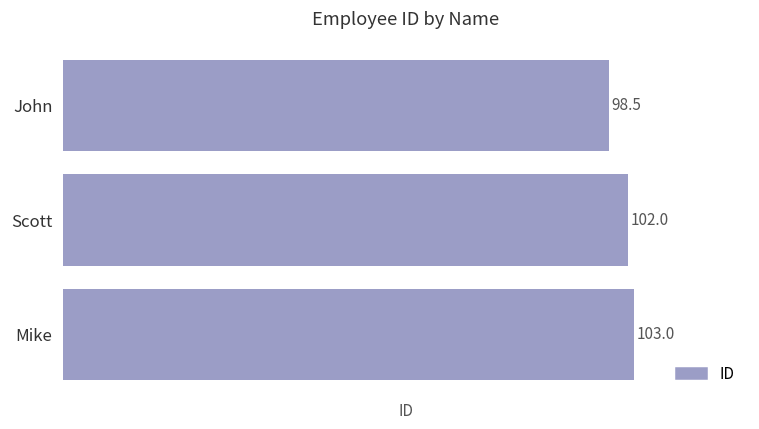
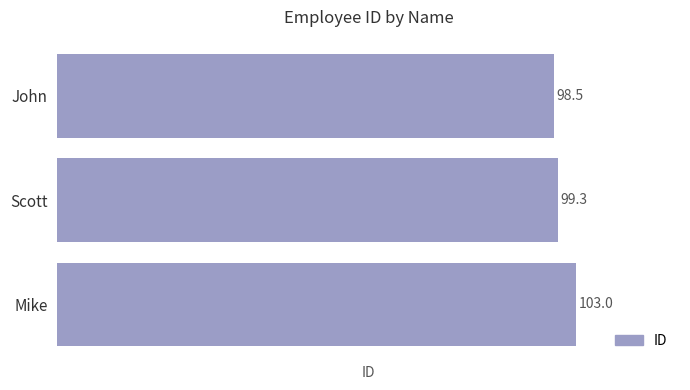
Scott: 102.0 -> 99.3
